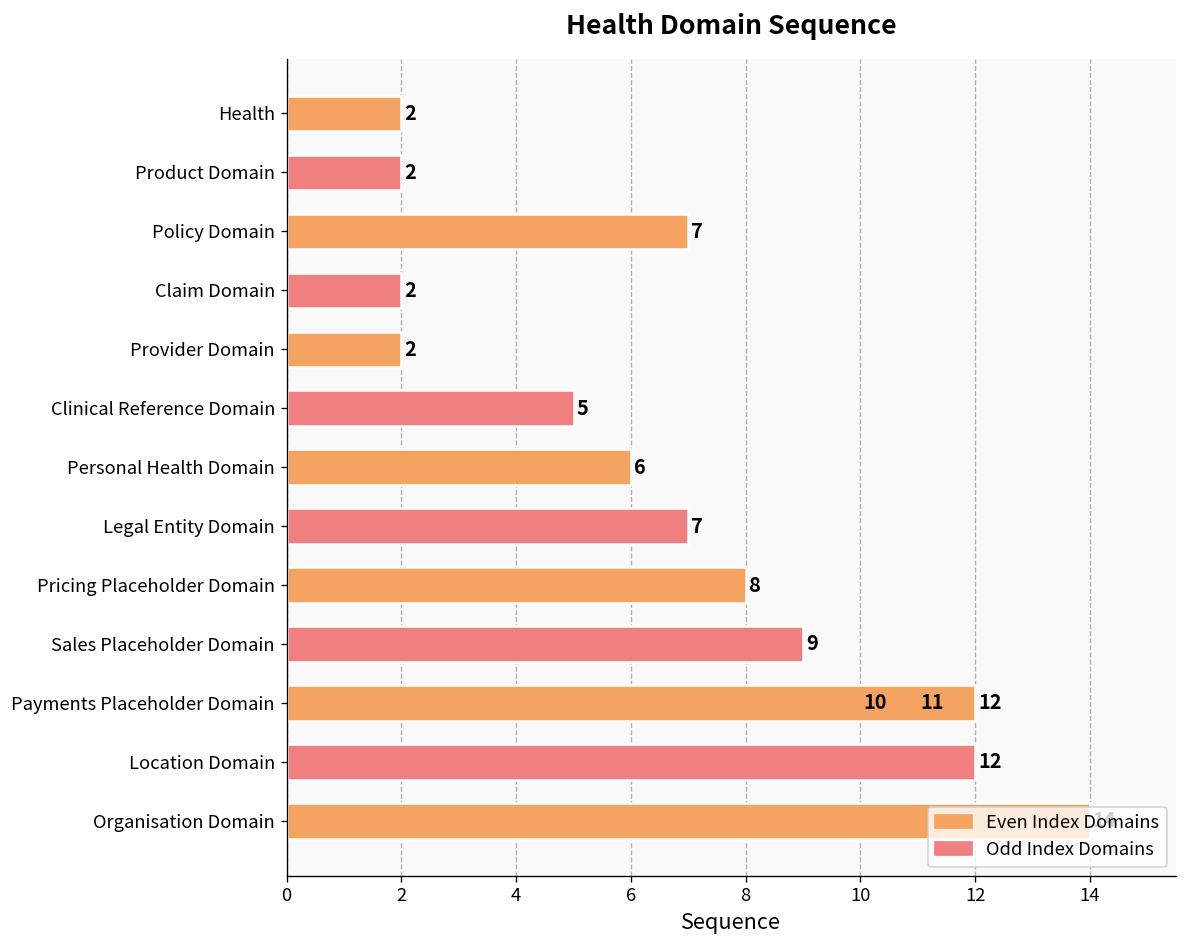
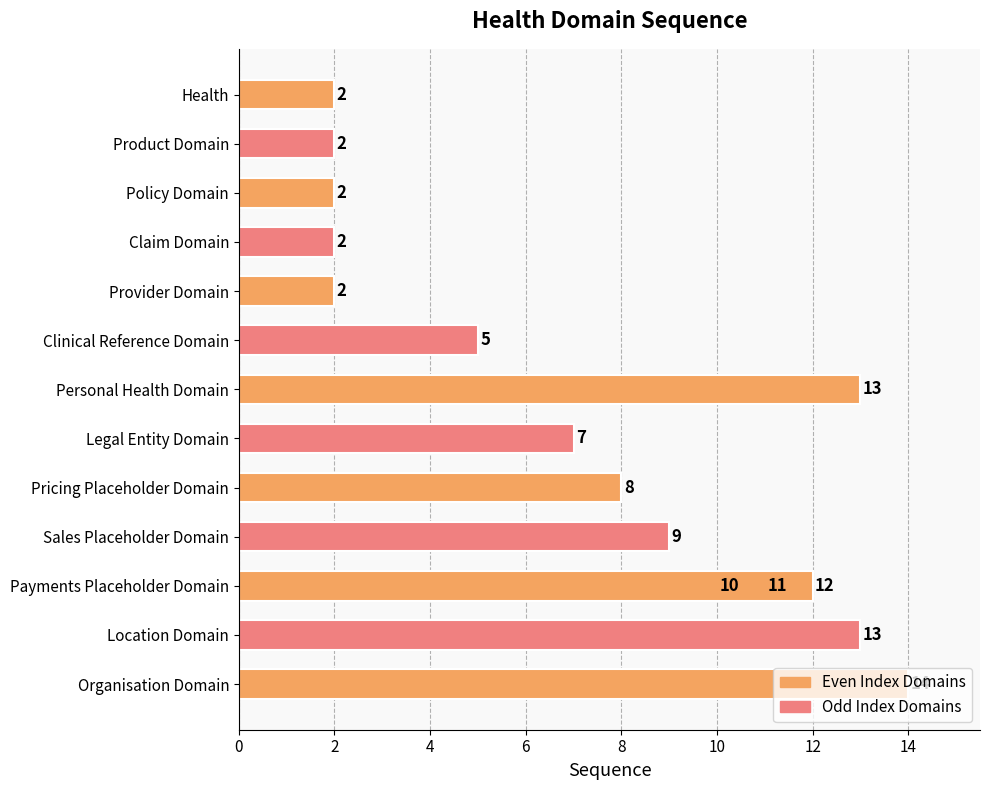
Policy Domain: 7 -> 2
Personal Health Domain: 6 -> 13
Location Domain: 12 -> 13
